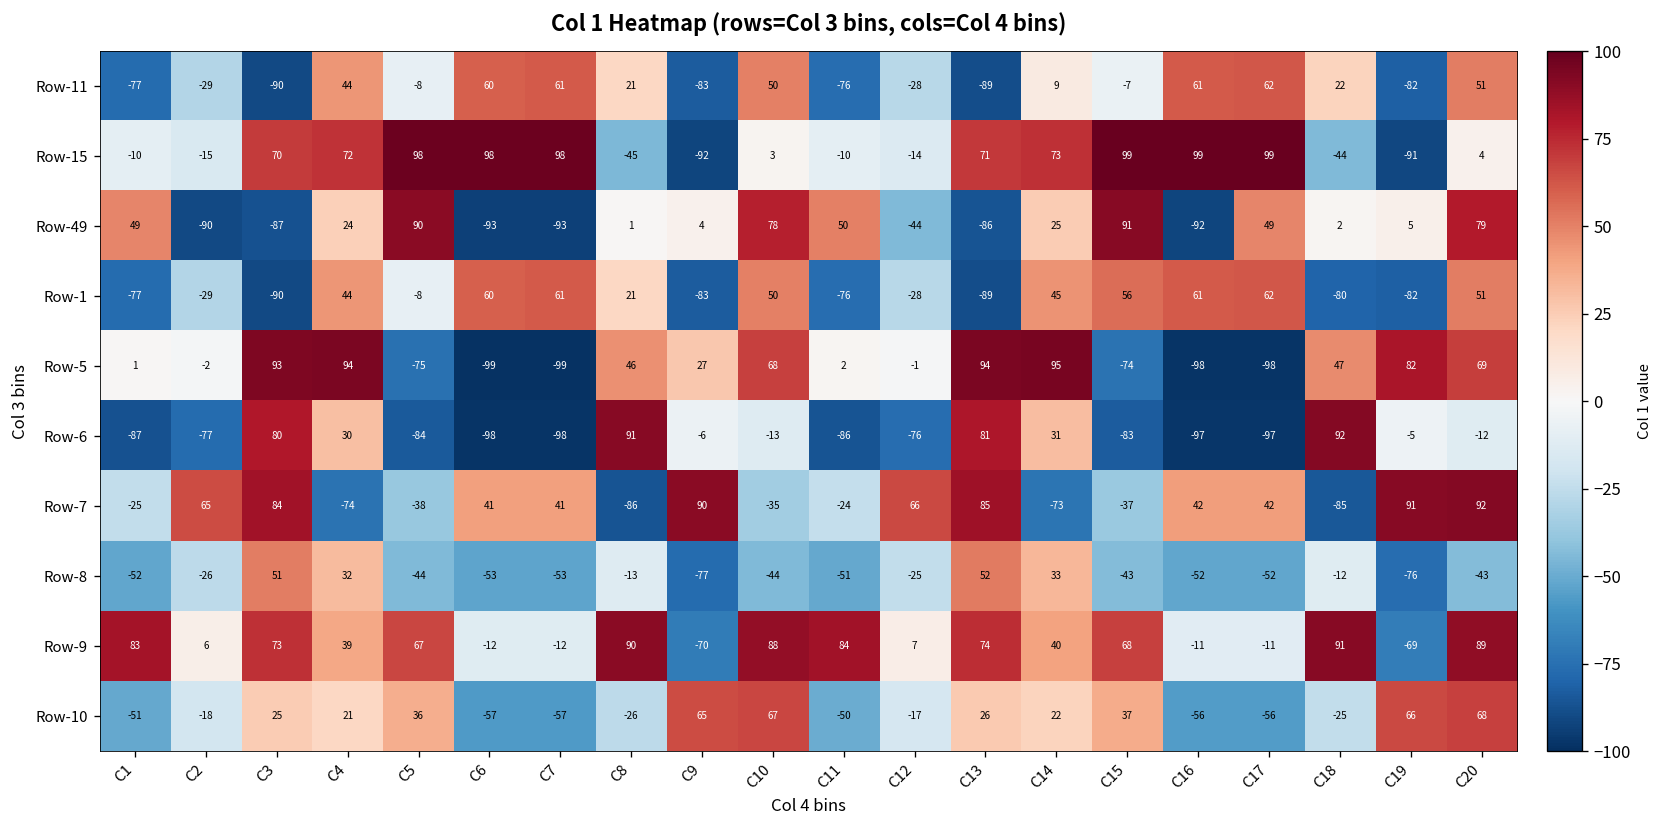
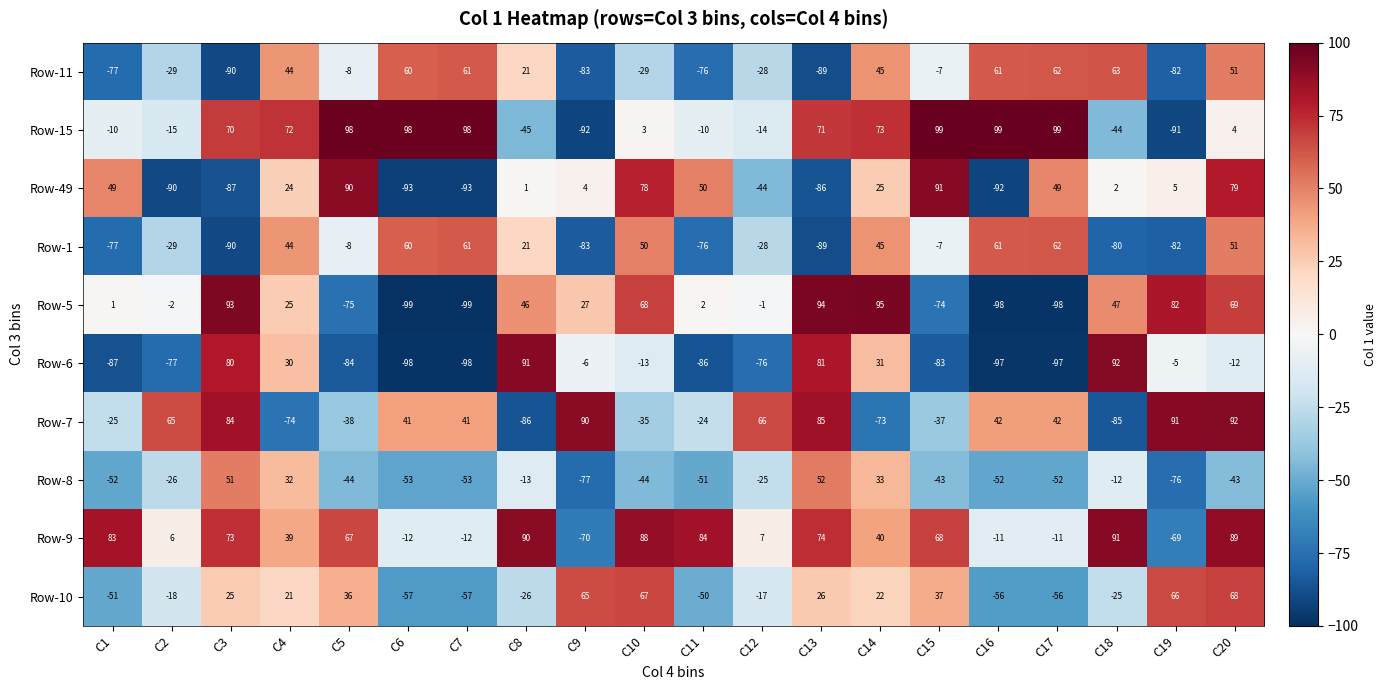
Row-11, C10: 50 -> -29
Row-11, C14: 9 -> 45
Row-11, C18: 22 -> 63
Row-1, C15: 56 -> -7
Row-5, C4: 94 -> 25
